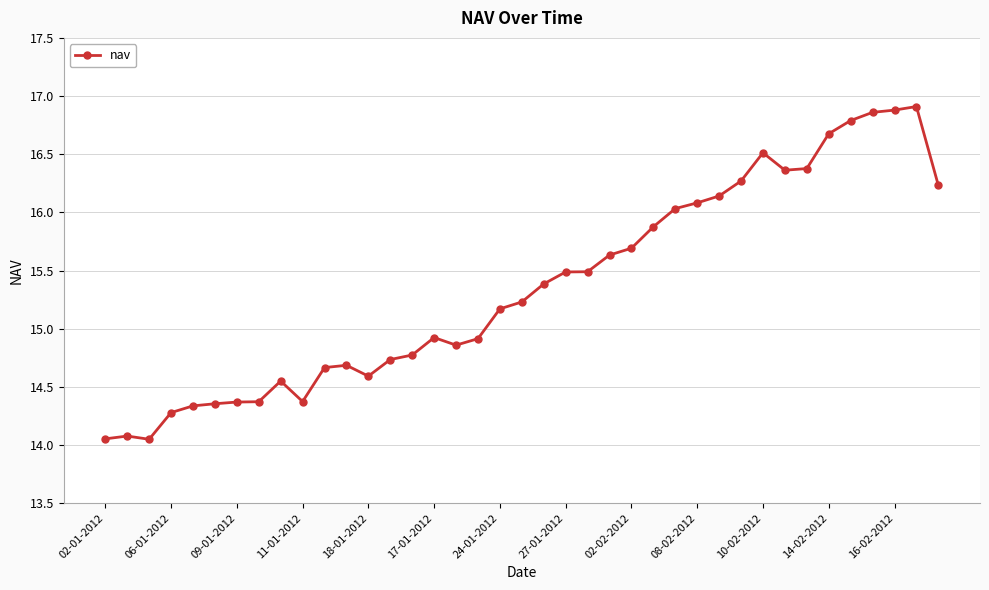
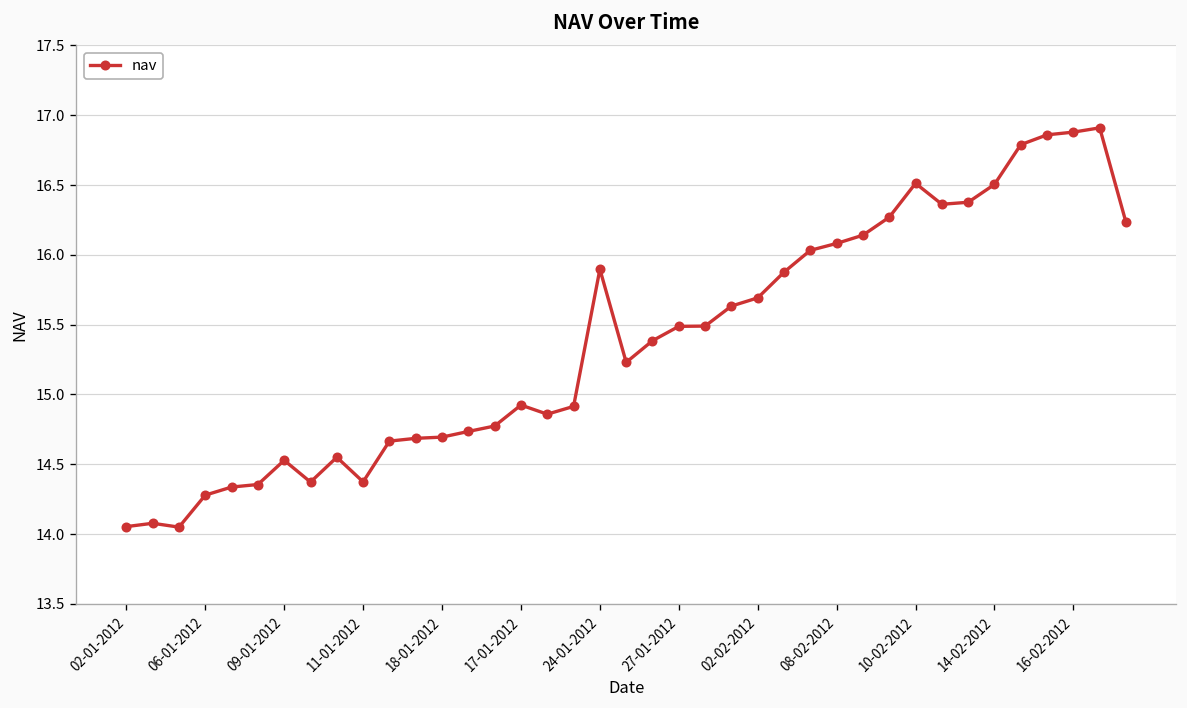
09-01-2012: 14.37 -> 14.53
18-01-2012: 14.59 -> 14.69
24-01-2012: 15.17 -> 15.90
14-02-2012: 16.68 -> 16.50
